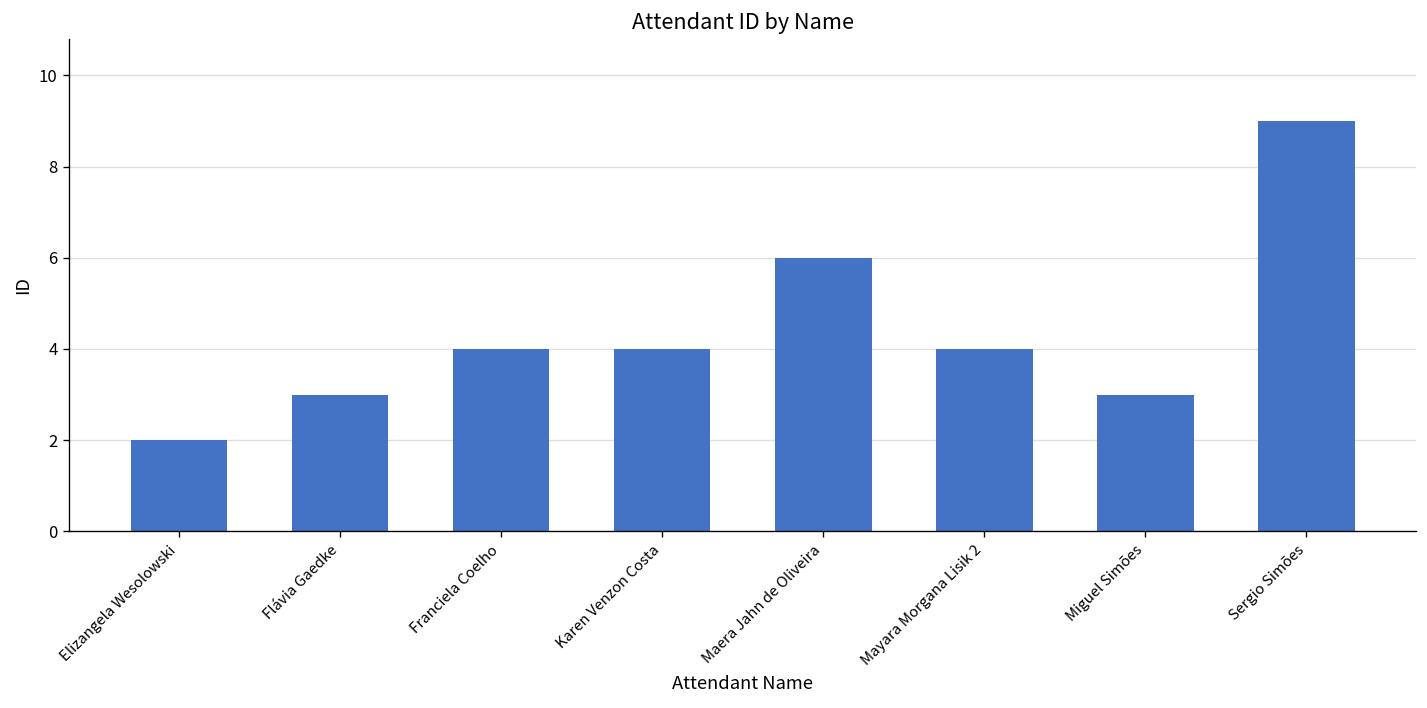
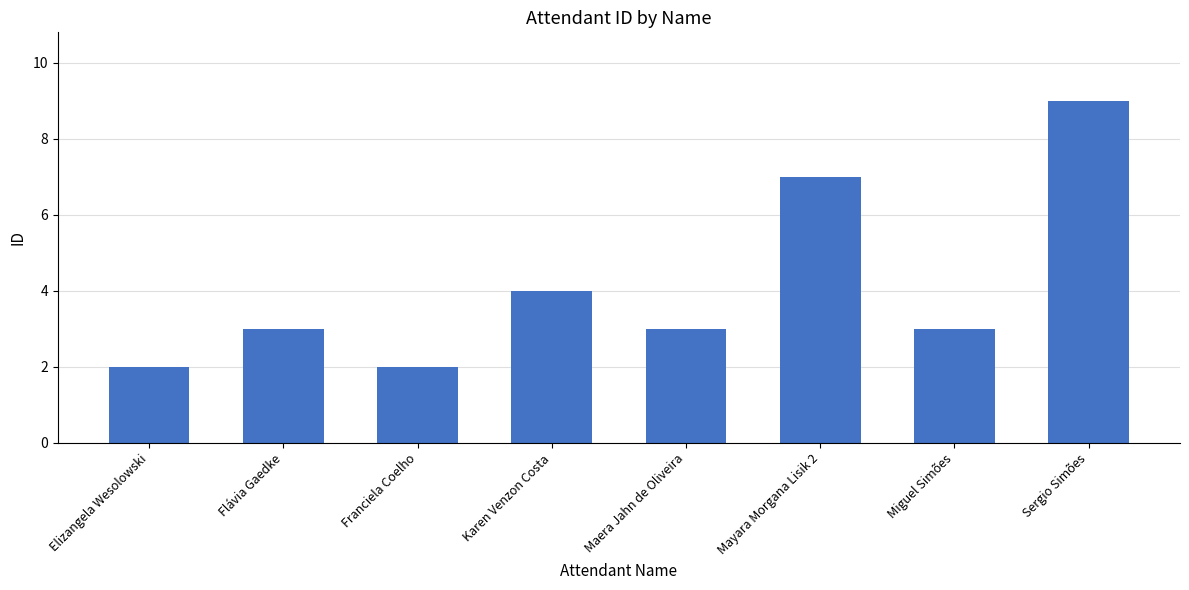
Franciela Coelho: 4 -> 2
Maera Jahn de Oliveira: 6 -> 3
Mayara Morgana Lisik 2: 4 -> 7
